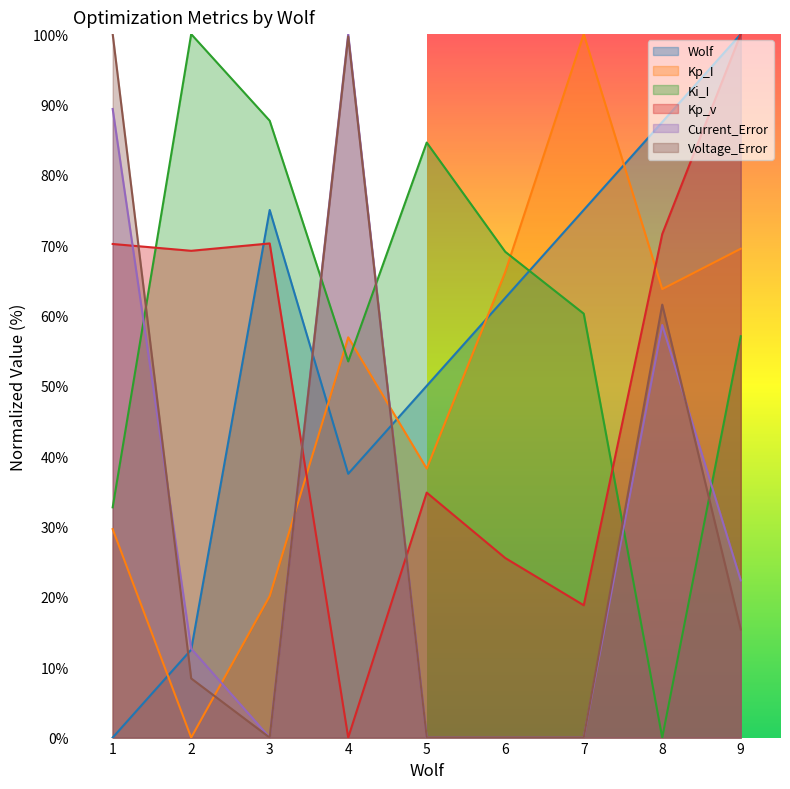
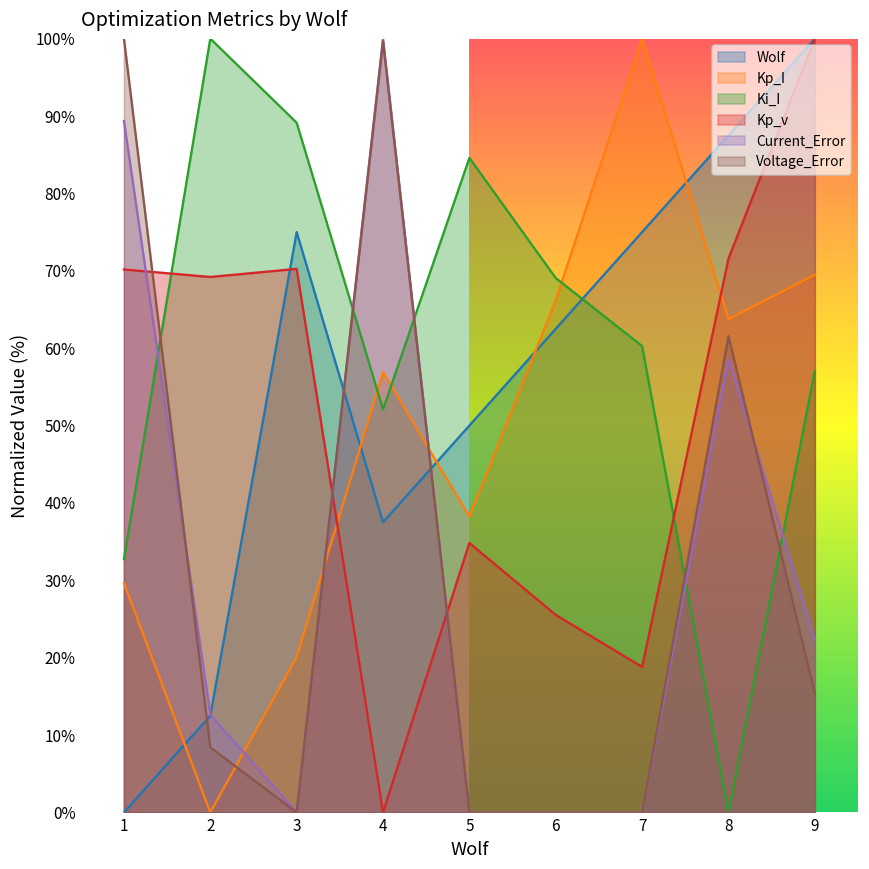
Ki_I, 3: 88% -> 89%
Ki_I, 4: 53% -> 52%
